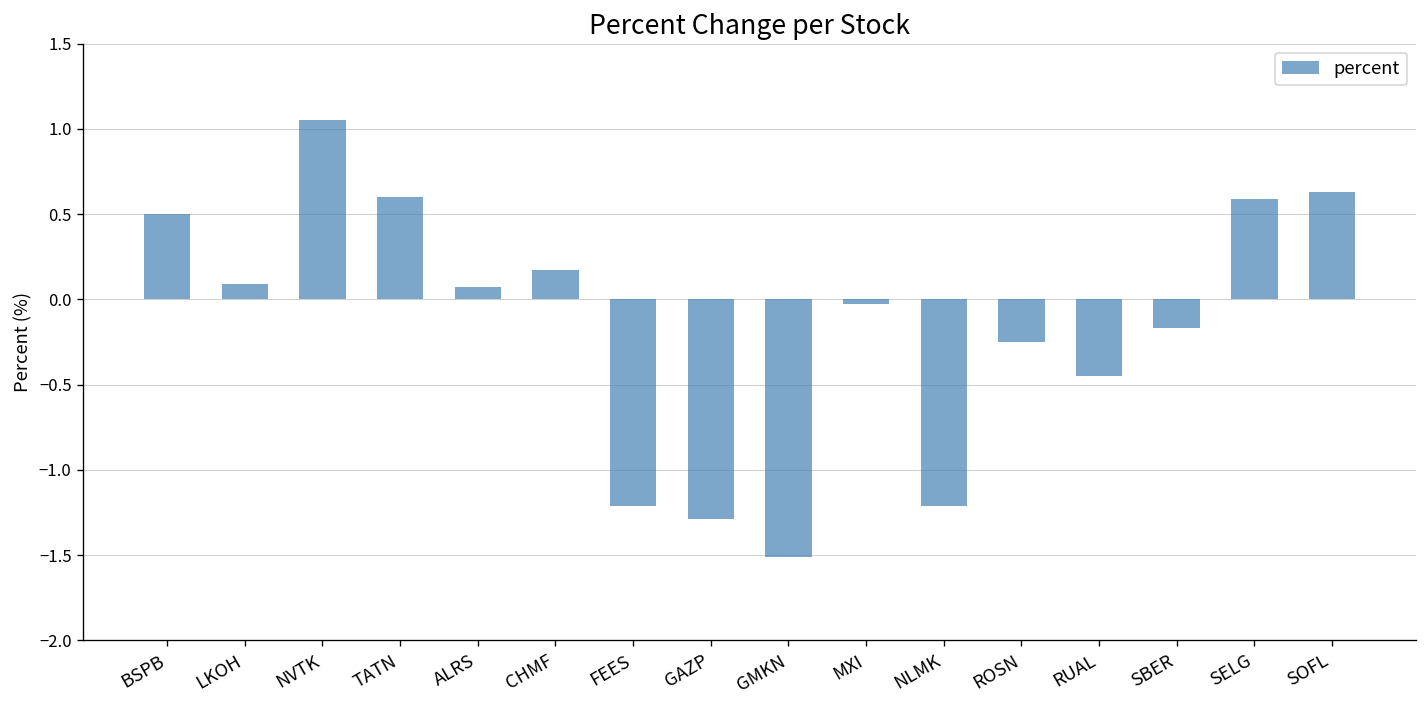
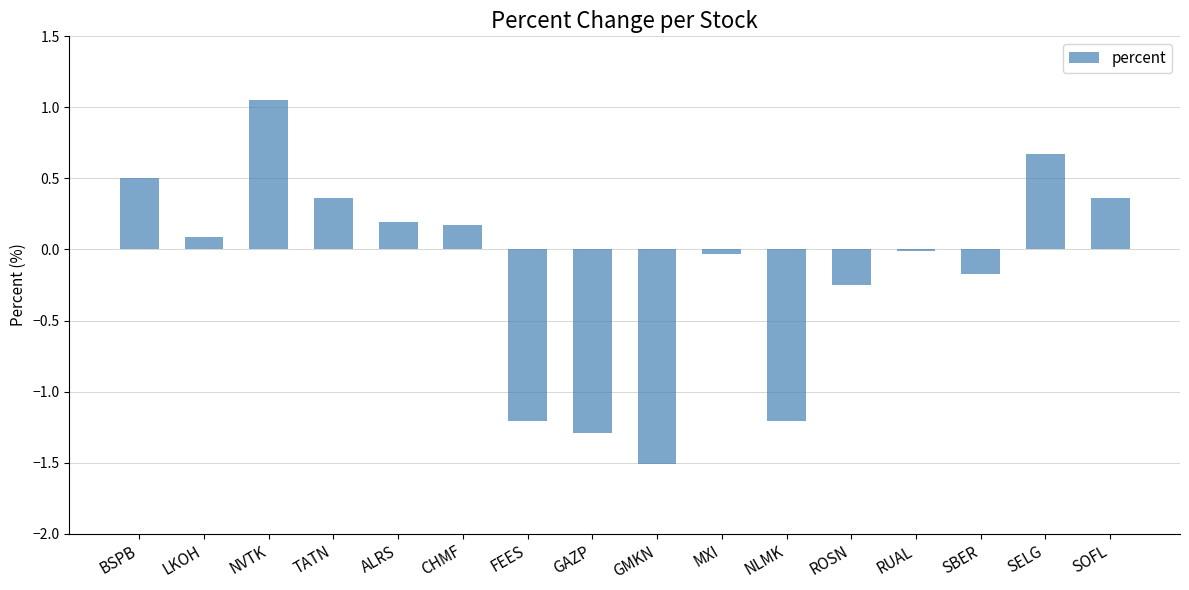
TATN: 0.60 -> 0.36
ALRS: 0.07 -> 0.19
RUAL: -0.45 -> -0.01
SELG: 0.59 -> 0.67
SOFL: 0.63 -> 0.36
